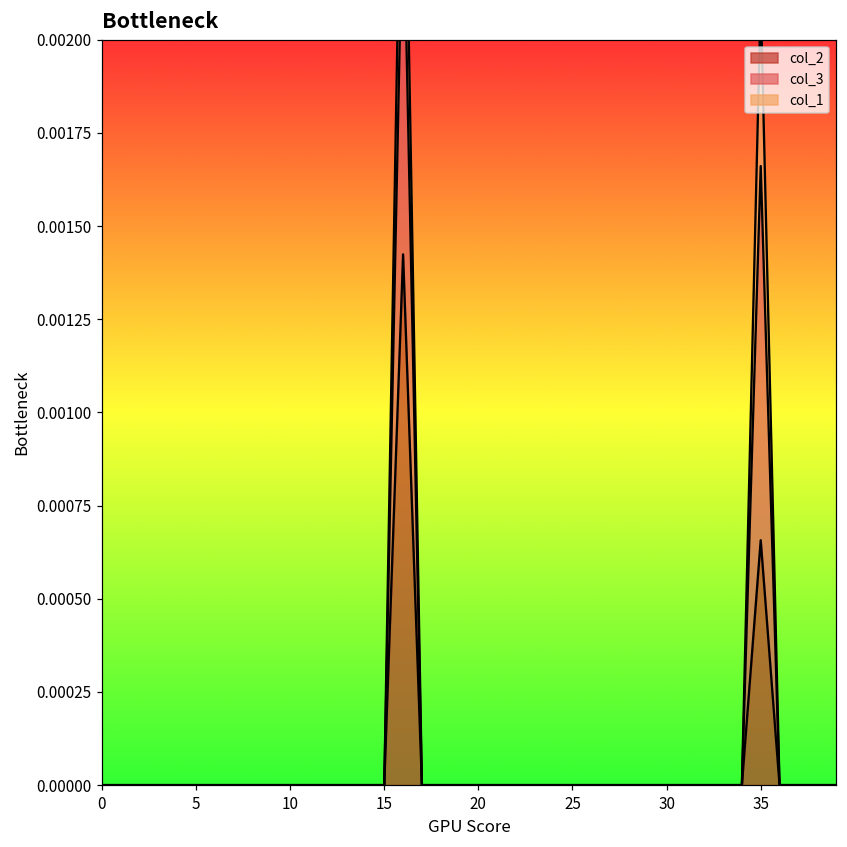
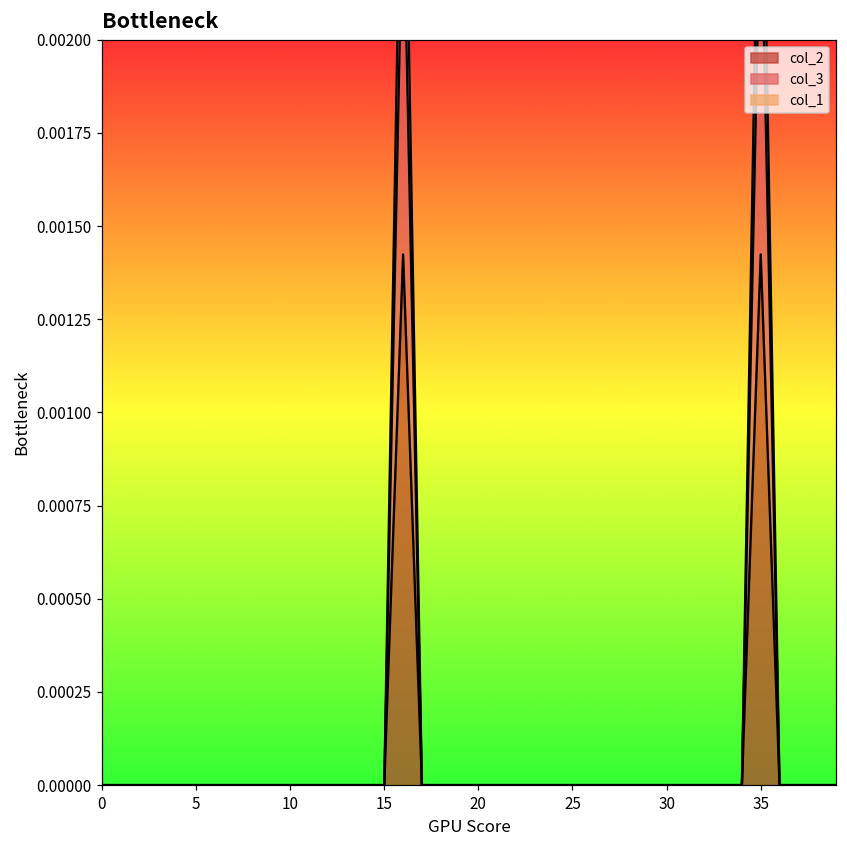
col_2, 35: 0.00066 -> 0.00142
